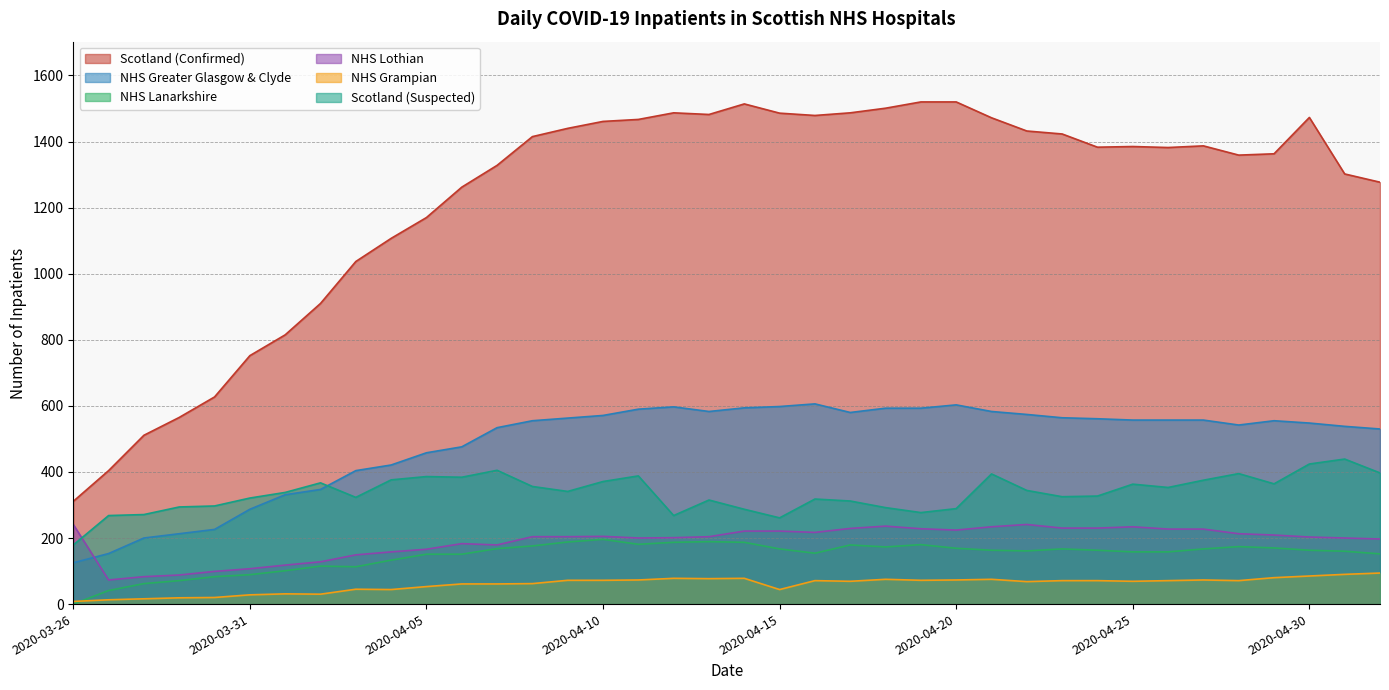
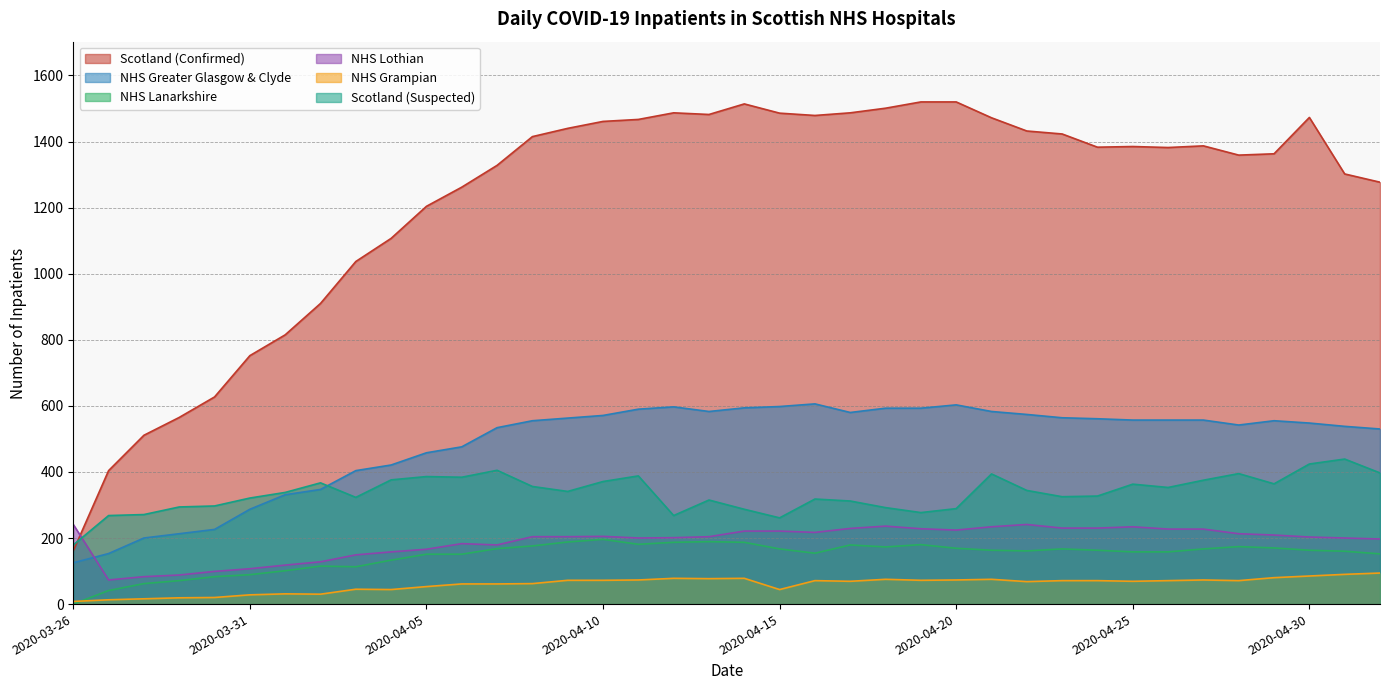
Scotland (Confirmed), 2020-03-26: 310 -> 160
Scotland (Confirmed), 2020-04-05: 1170 -> 1200
